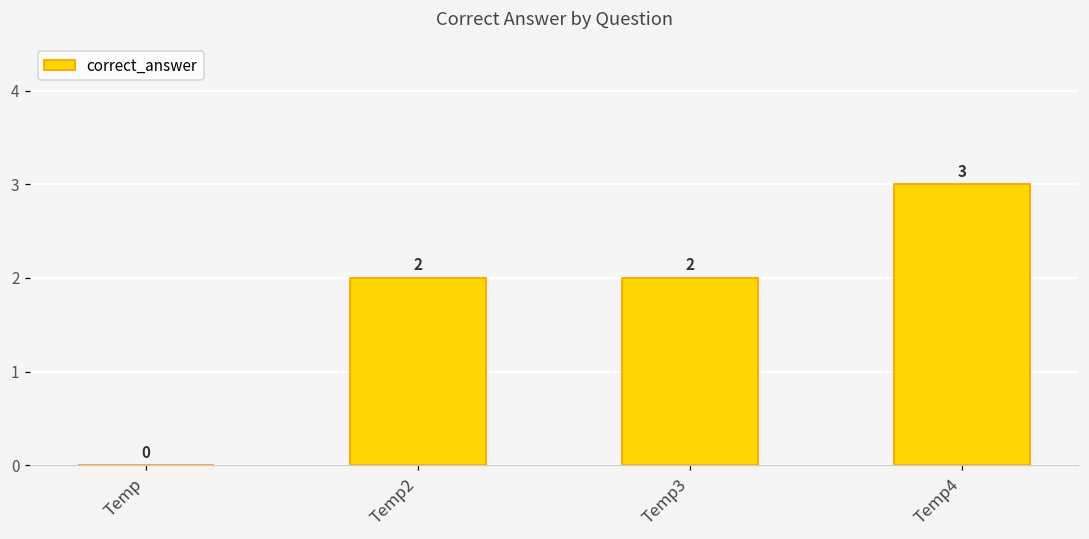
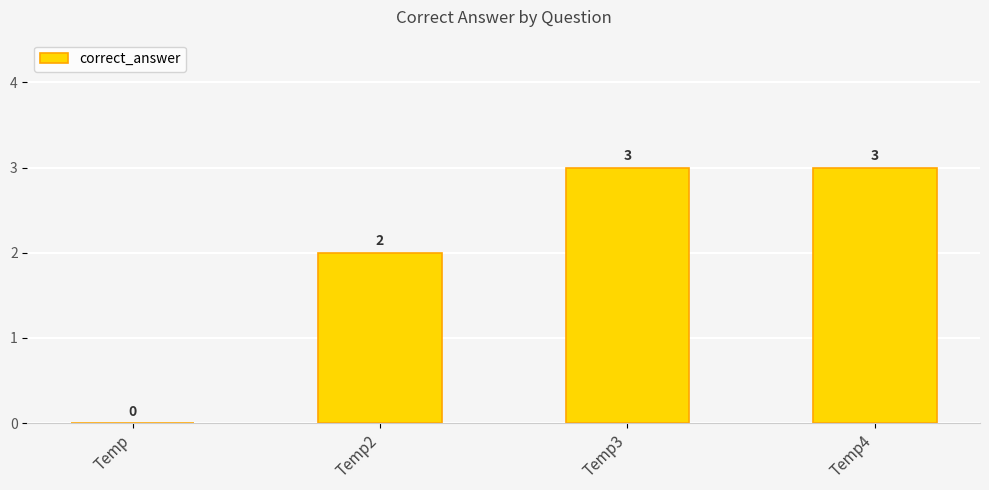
Temp3: 2 -> 3
